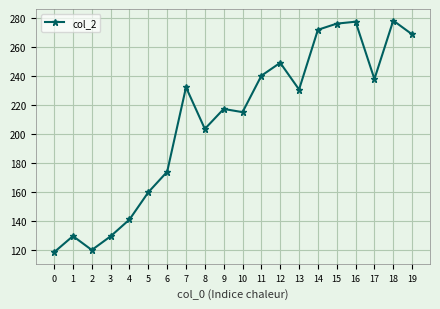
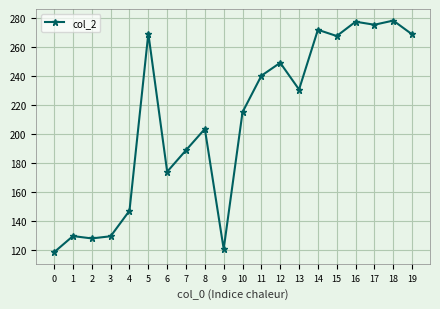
2: 120 -> 128
4: 141 -> 147
5: 160 -> 269
7: 232 -> 189
9: 217 -> 121
15: 276 -> 268
17: 238 -> 275
